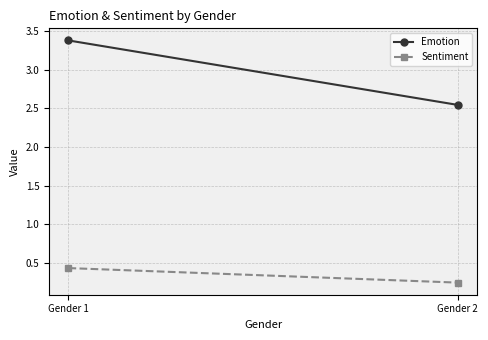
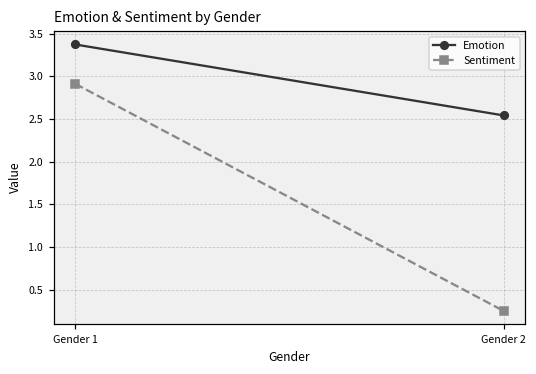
Sentiment, Gender 1: 0.4 -> 2.9
